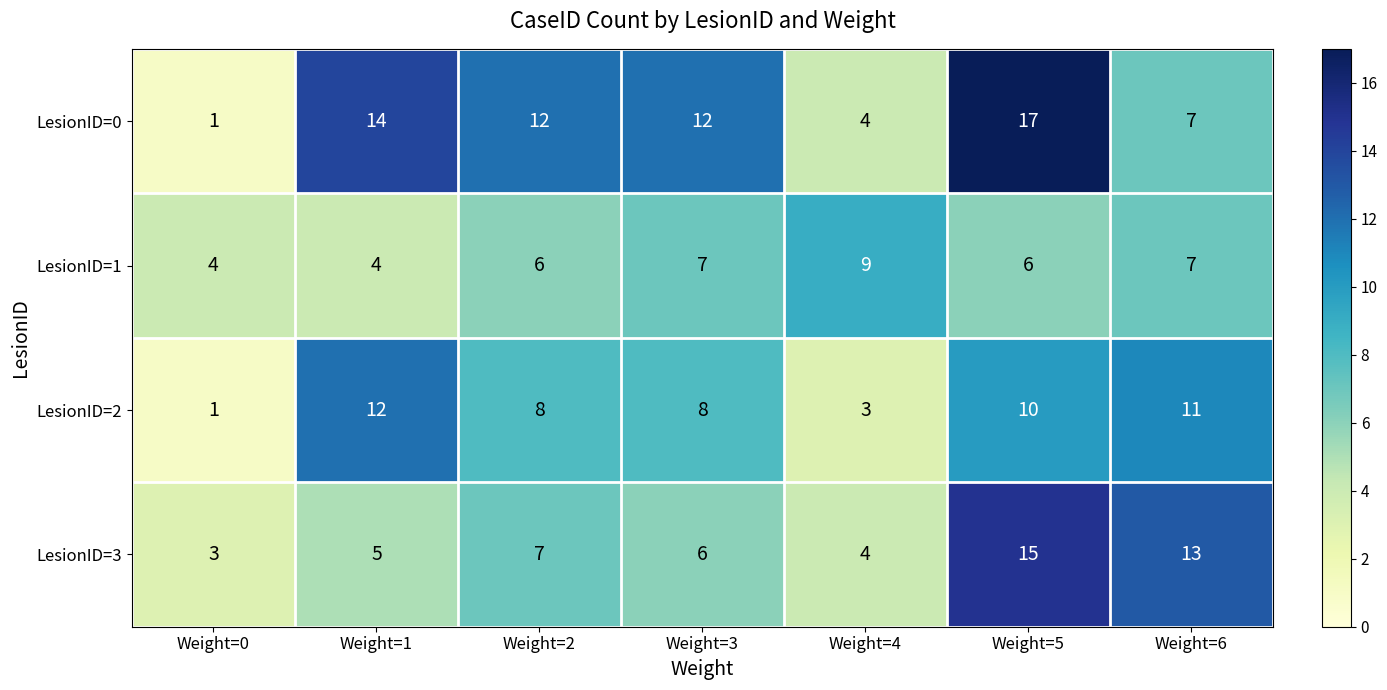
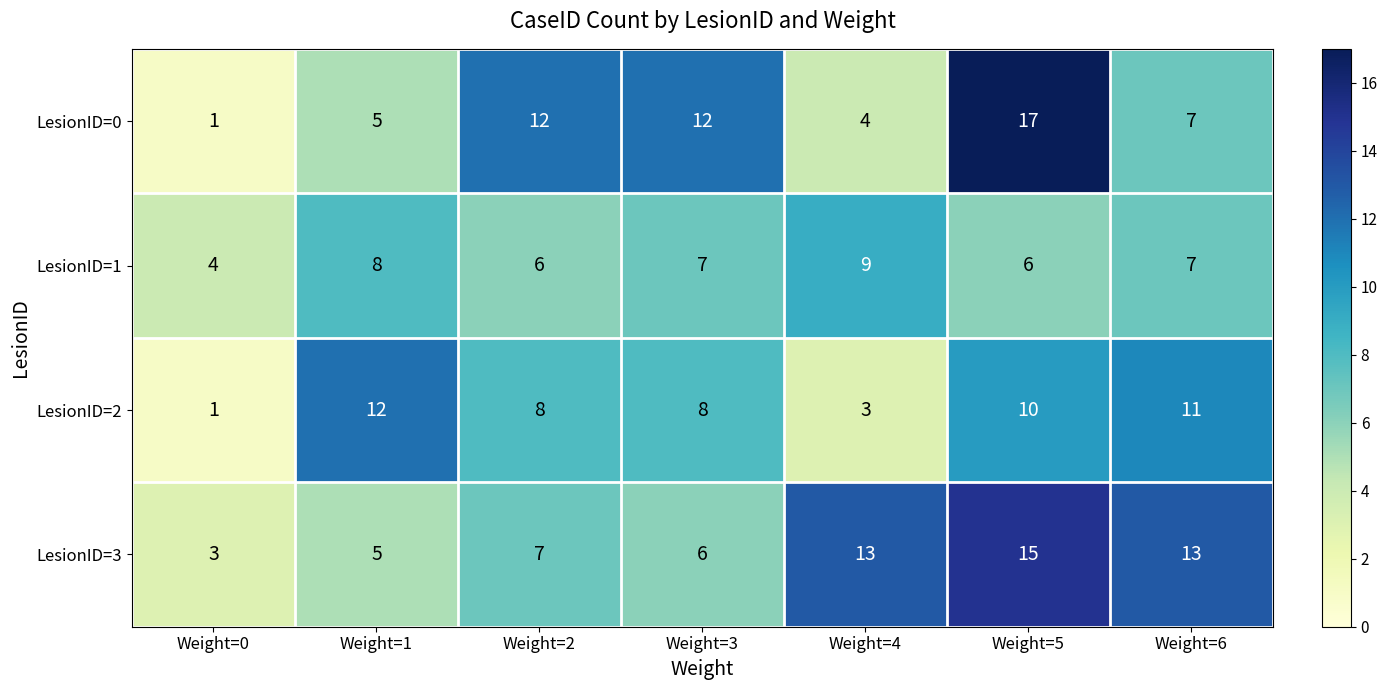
LesionID=0, Weight=1: 14 -> 5
LesionID=1, Weight=1: 4 -> 8
LesionID=3, Weight=4: 4 -> 13
